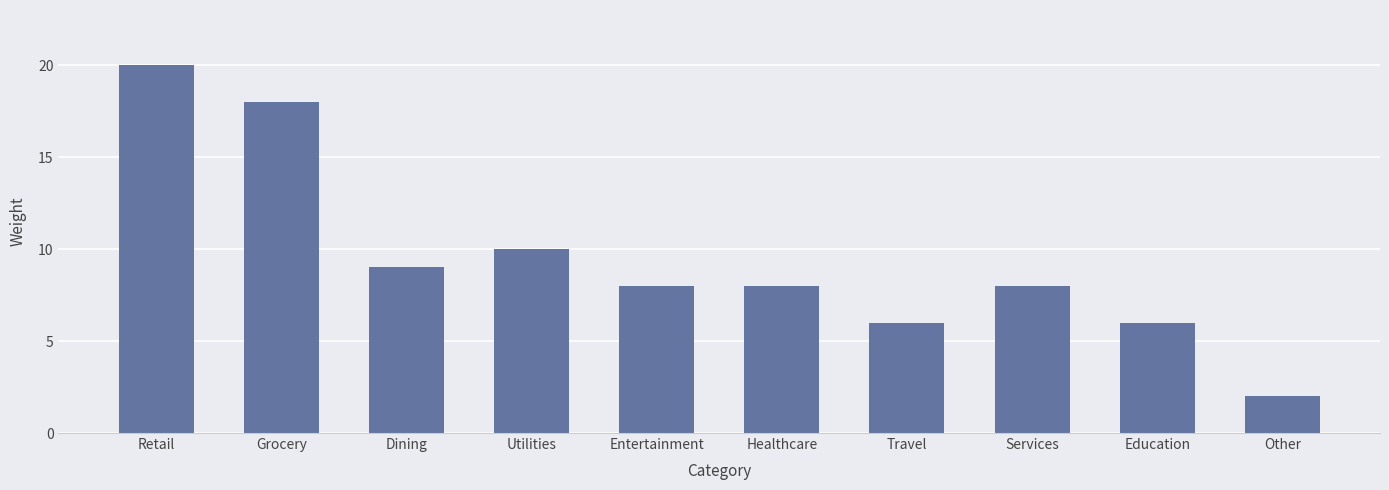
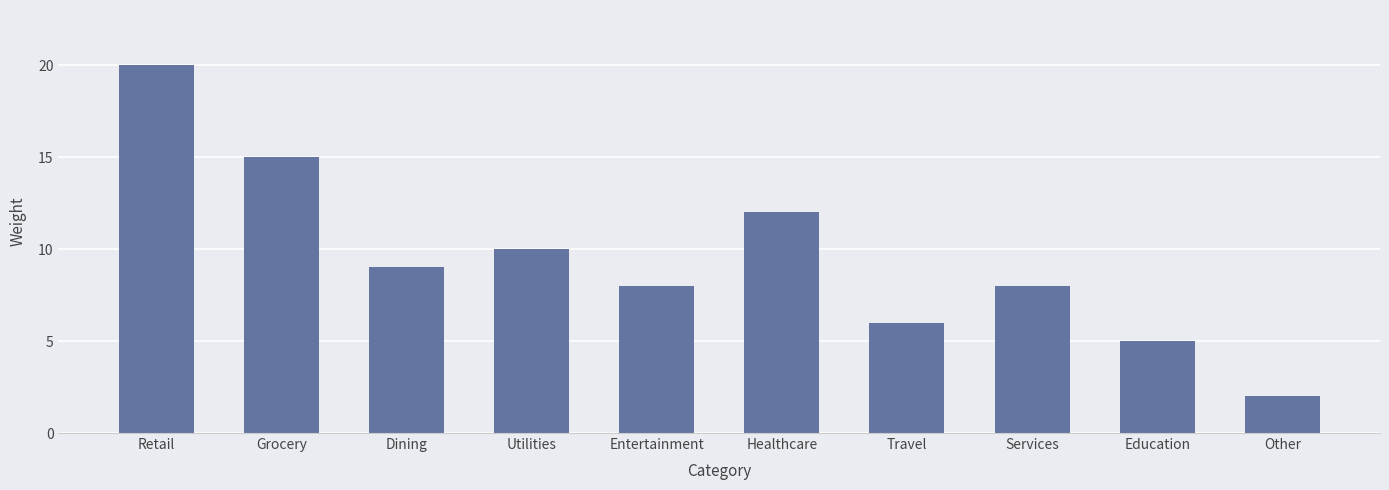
Grocery: 18 -> 15
Healthcare: 8 -> 12
Education: 6 -> 5
